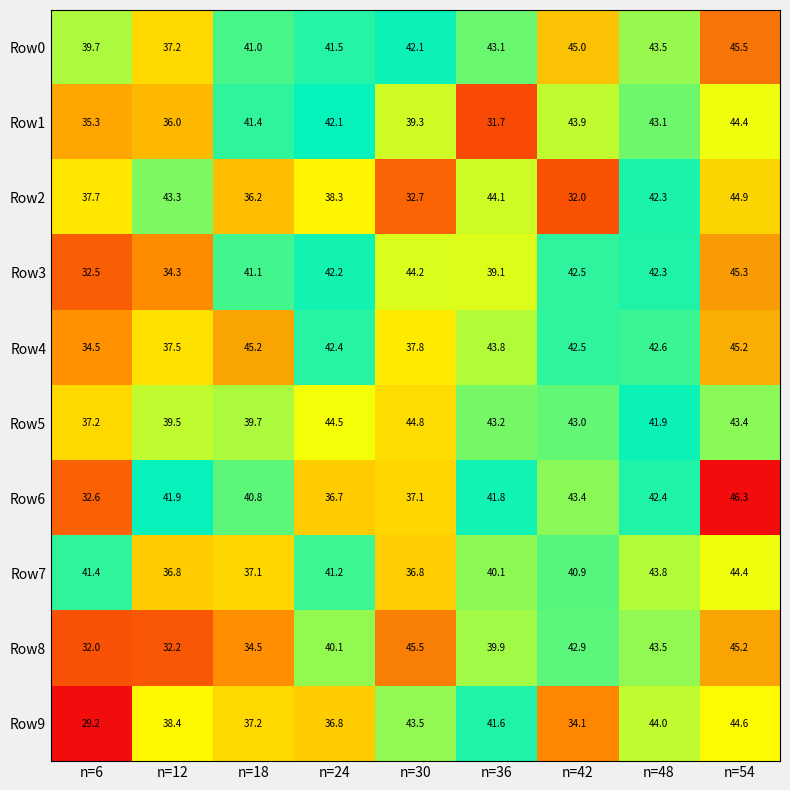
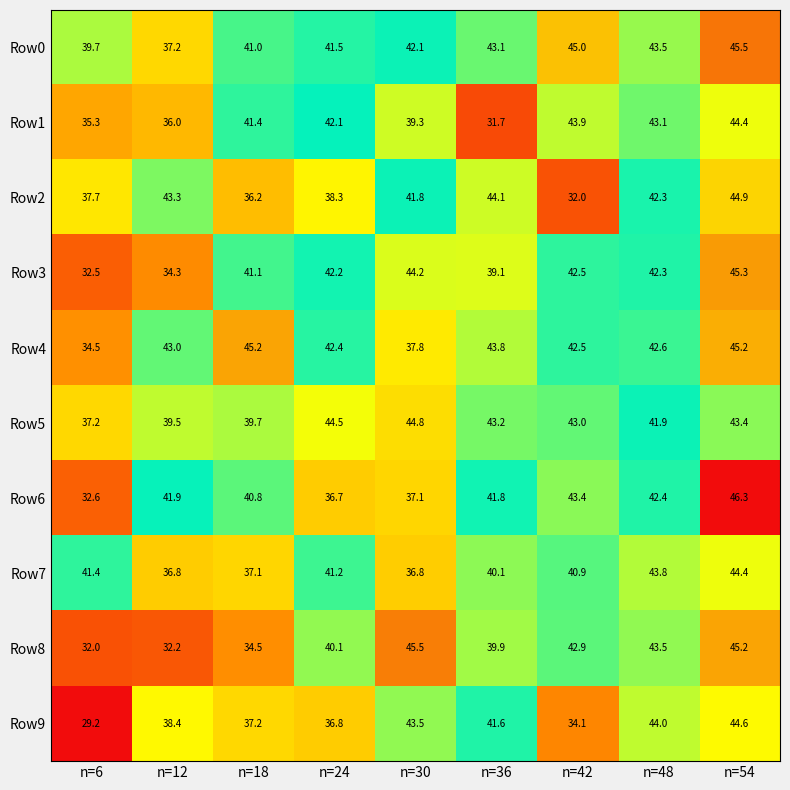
Row2, n=30: 32.7 -> 41.8
Row4, n=12: 37.5 -> 43.0
